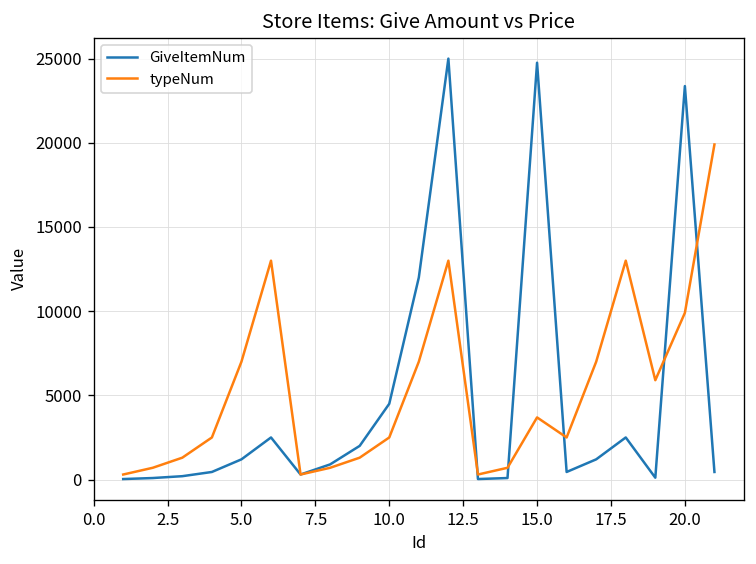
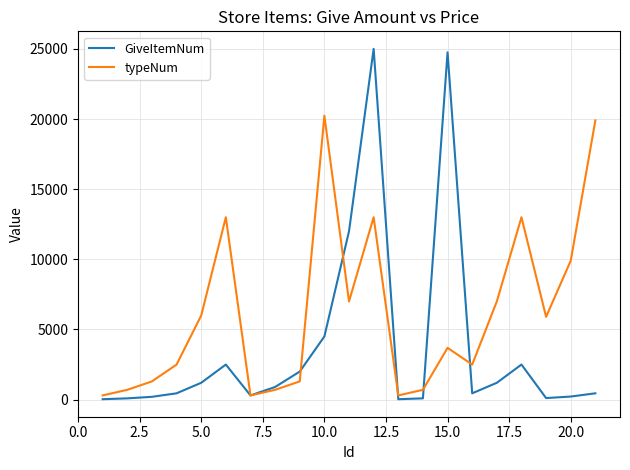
typeNum, 5.0: 7000 -> 6000
typeNum, 10.0: 2500 -> 20200
GiveItemNum, 20.0: 23400 -> 200
